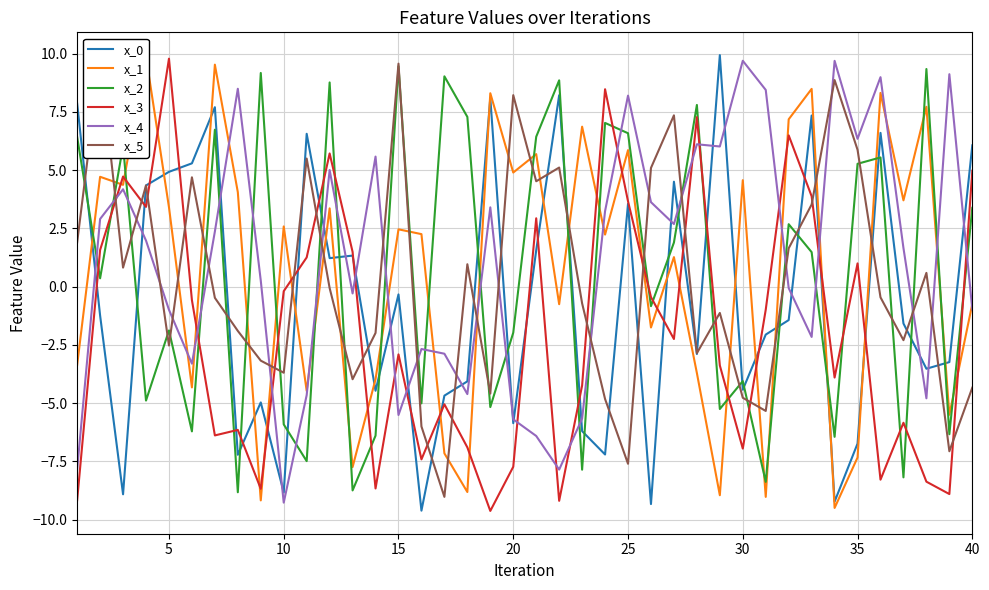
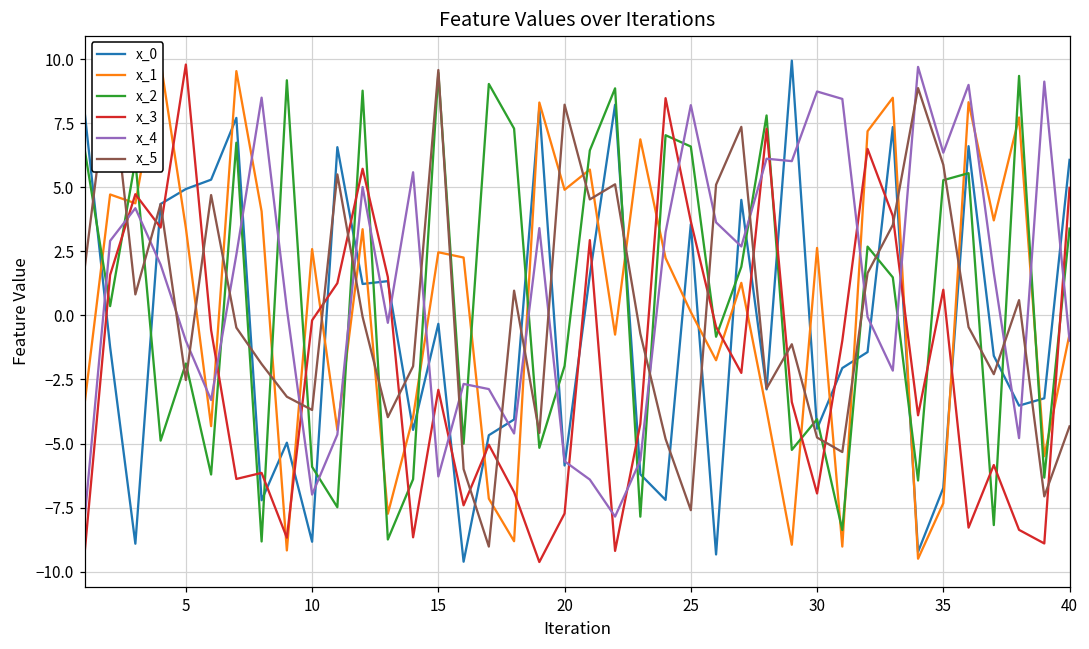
x_4, 10: -9.3 -> -7.0
x_4, 15: -5.5 -> -6.3
x_1, 25: 5.9 -> 0.1
x_1, 30: 4.6 -> 2.6
x_4, 30: 9.7 -> 8.7
